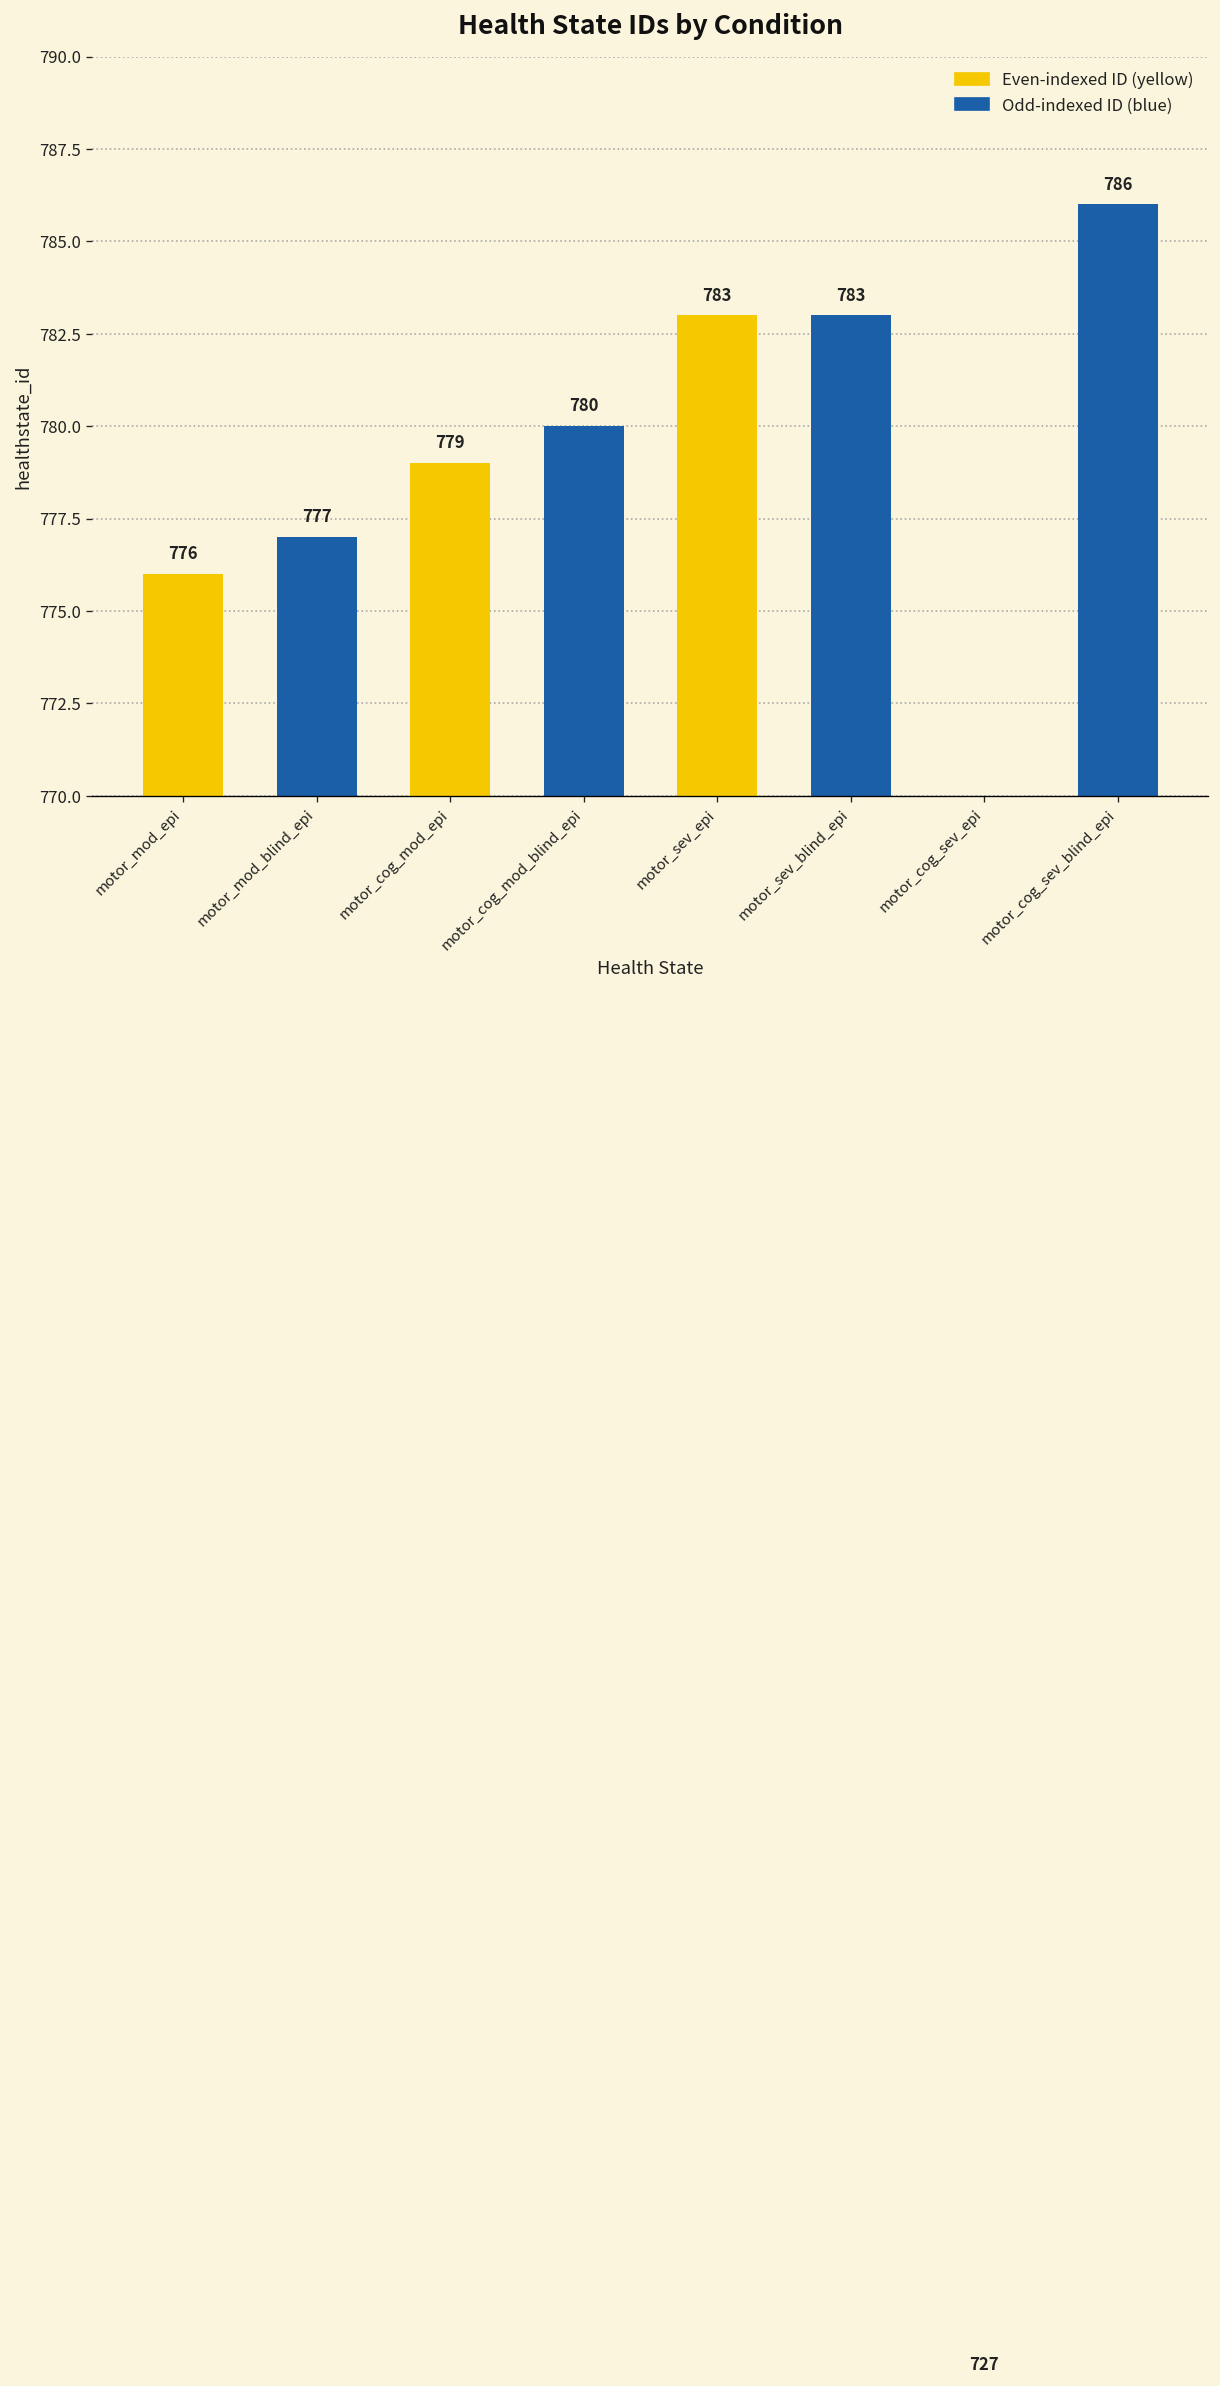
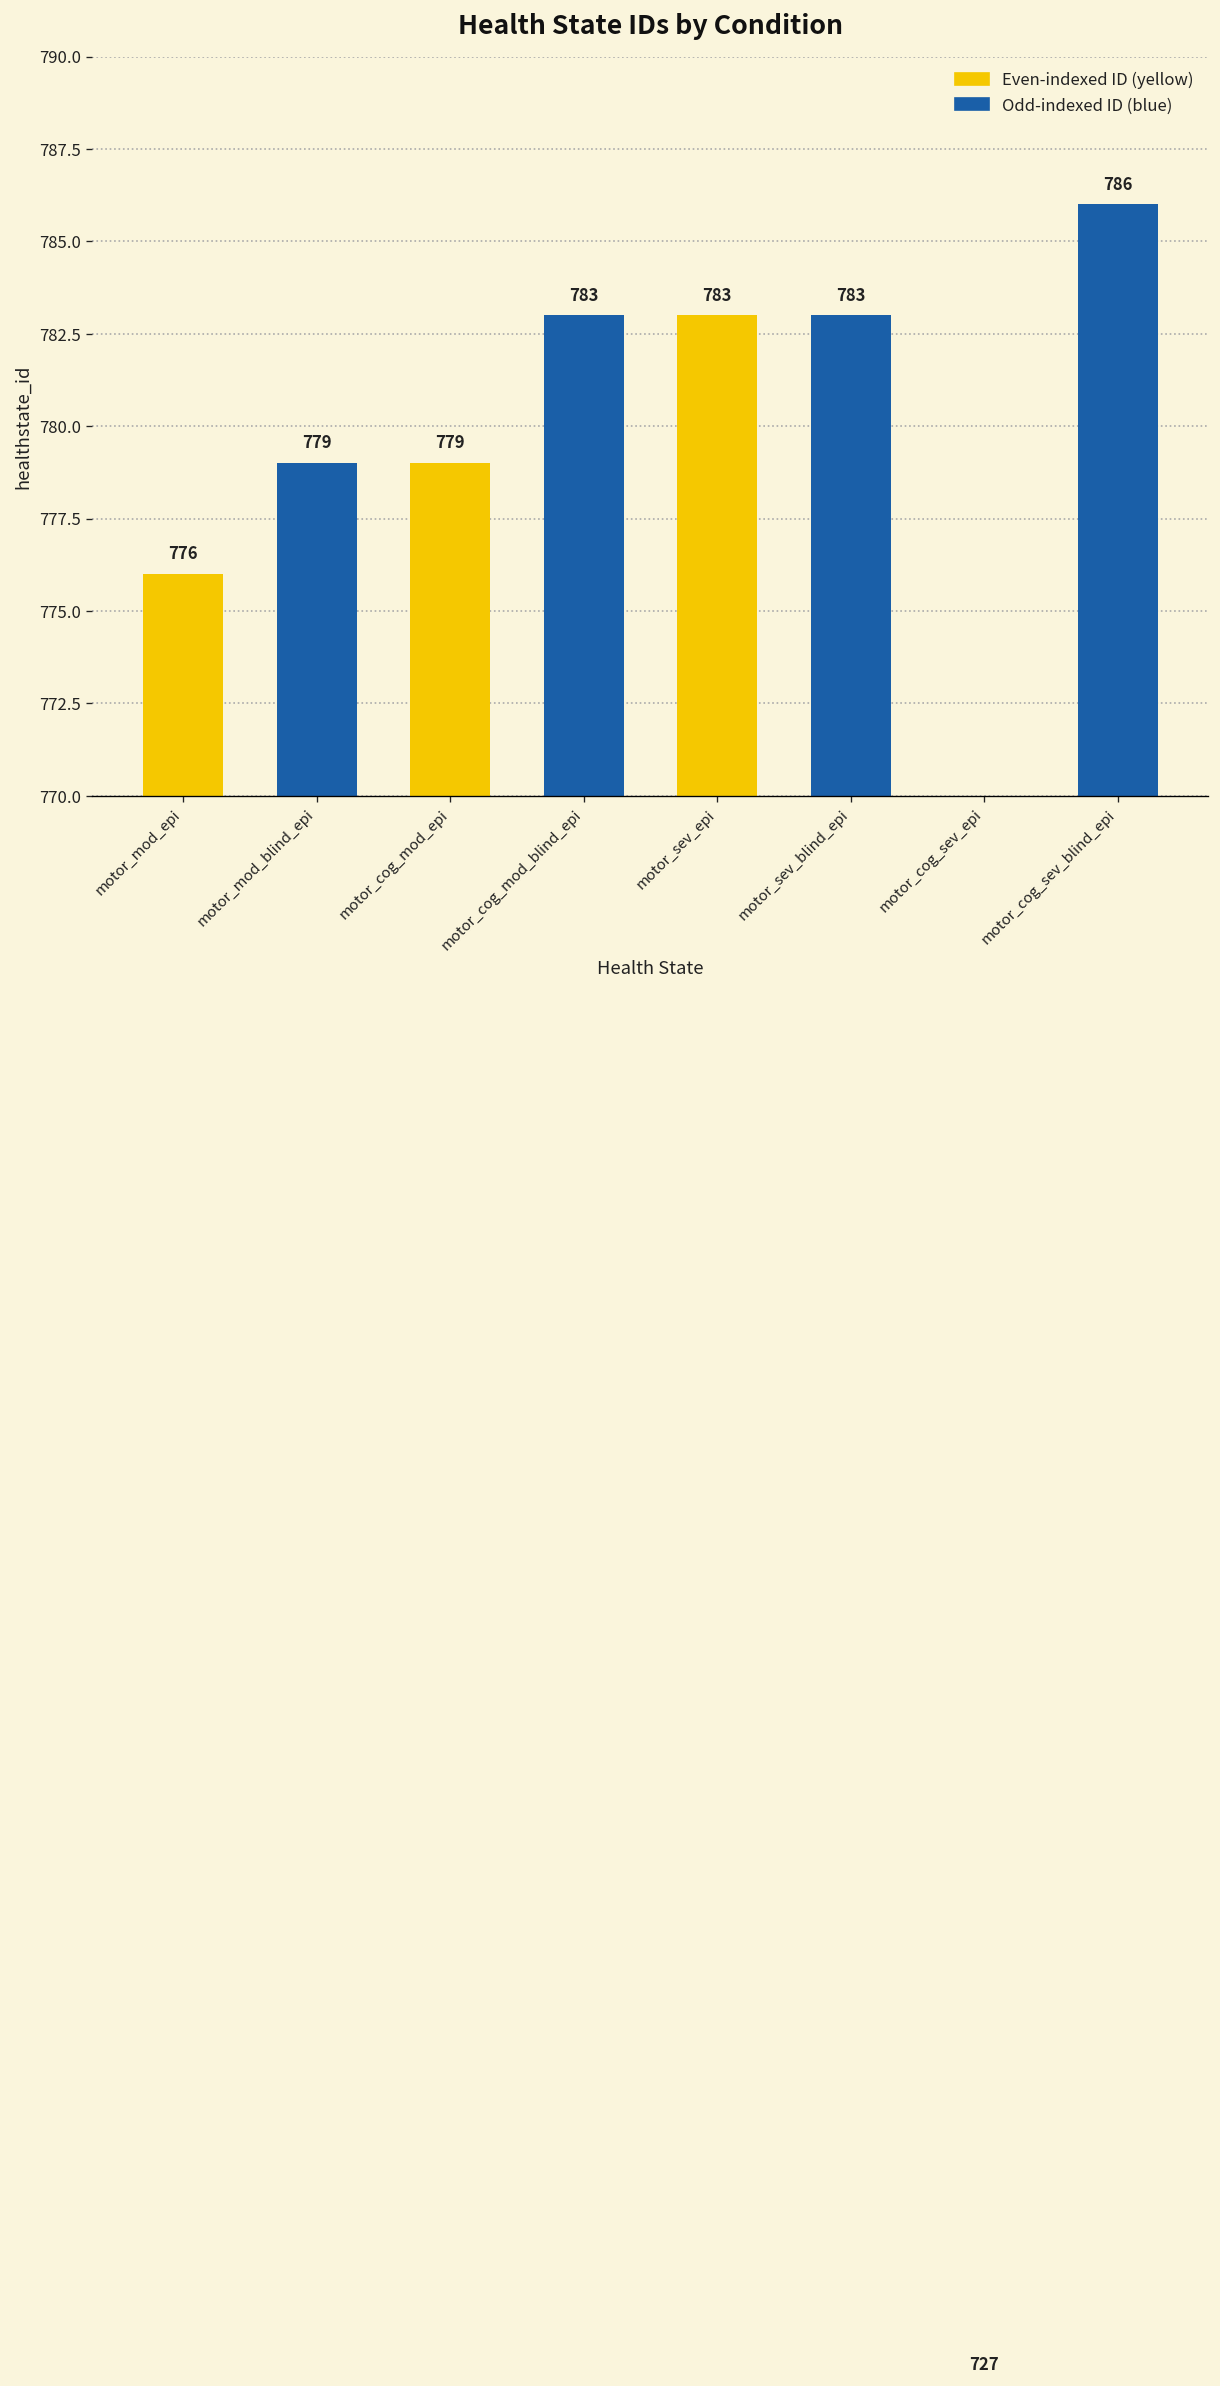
motor_mod_blind_epi: 777 -> 779
motor_cog_mod_blind_epi: 780 -> 783
